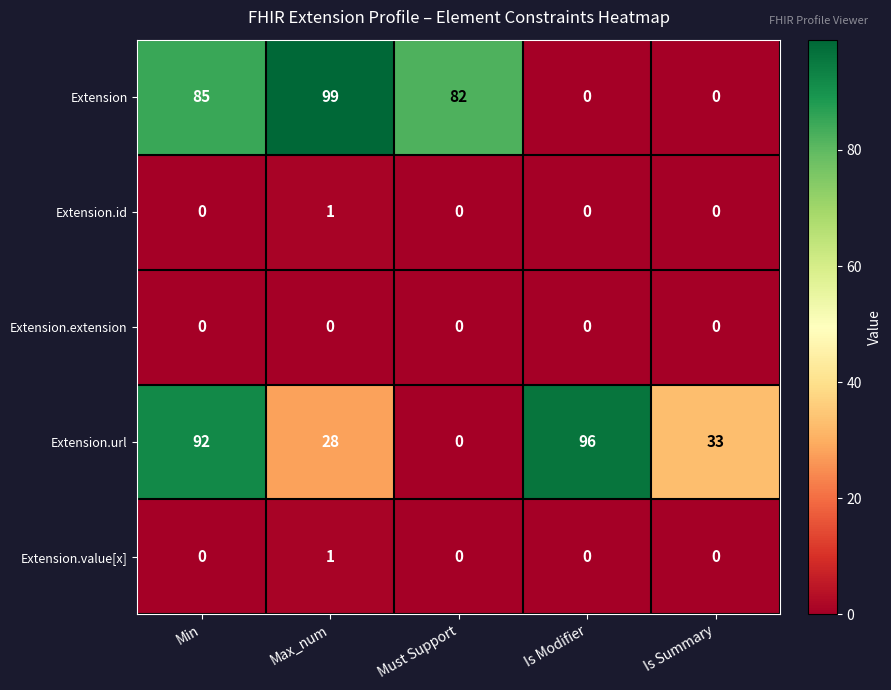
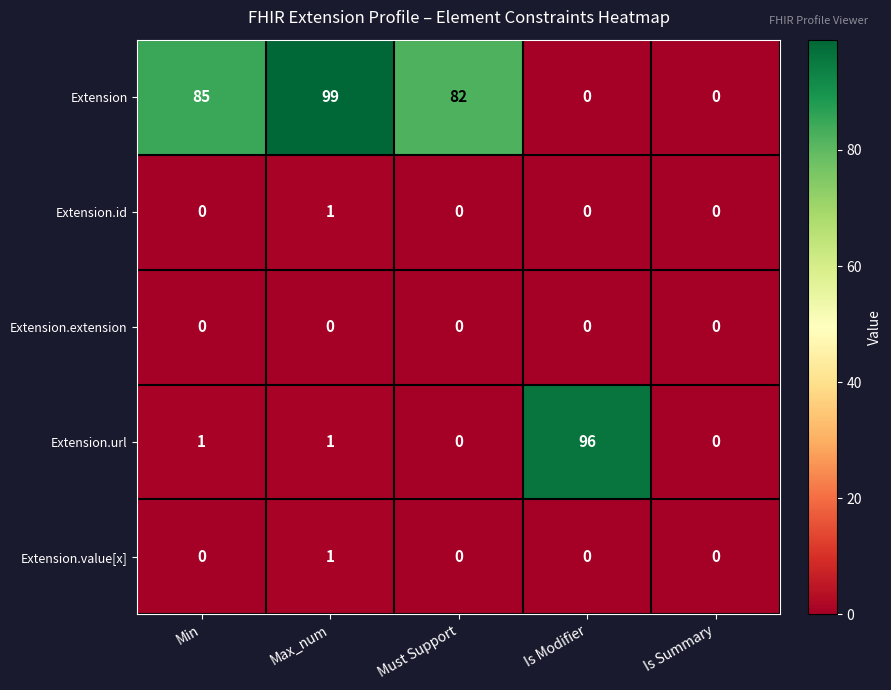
Extension.url, Min: 92 -> 1
Extension.url, Max_num: 28 -> 1
Extension.url, Is Summary: 33 -> 0
